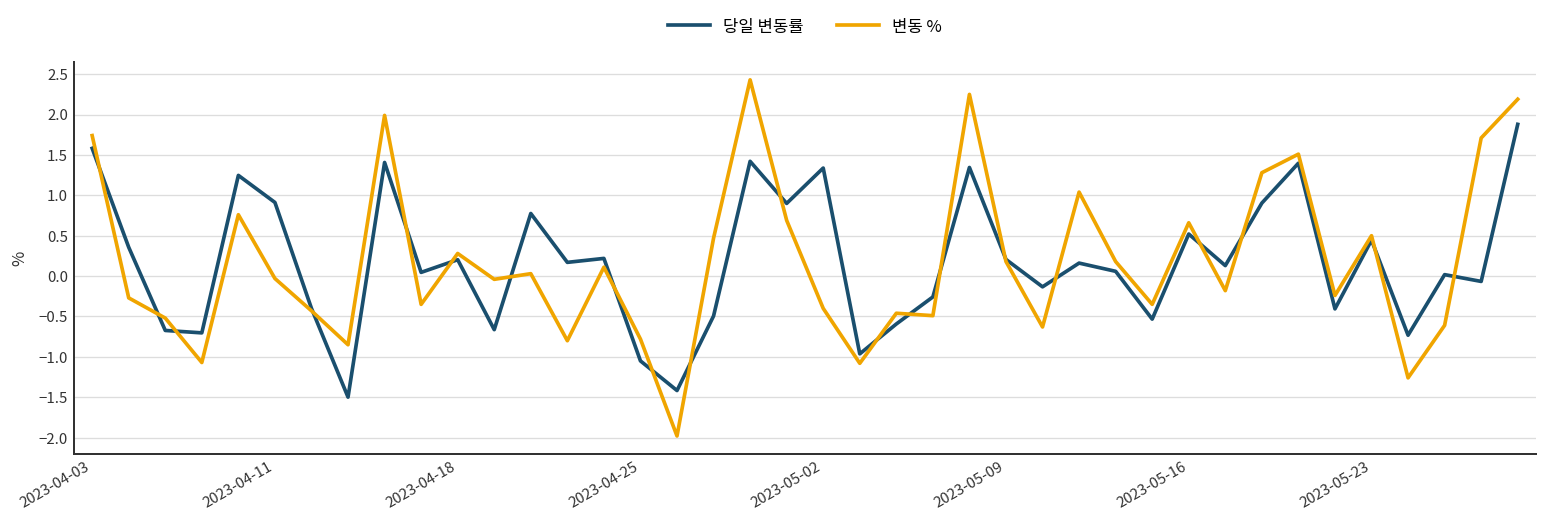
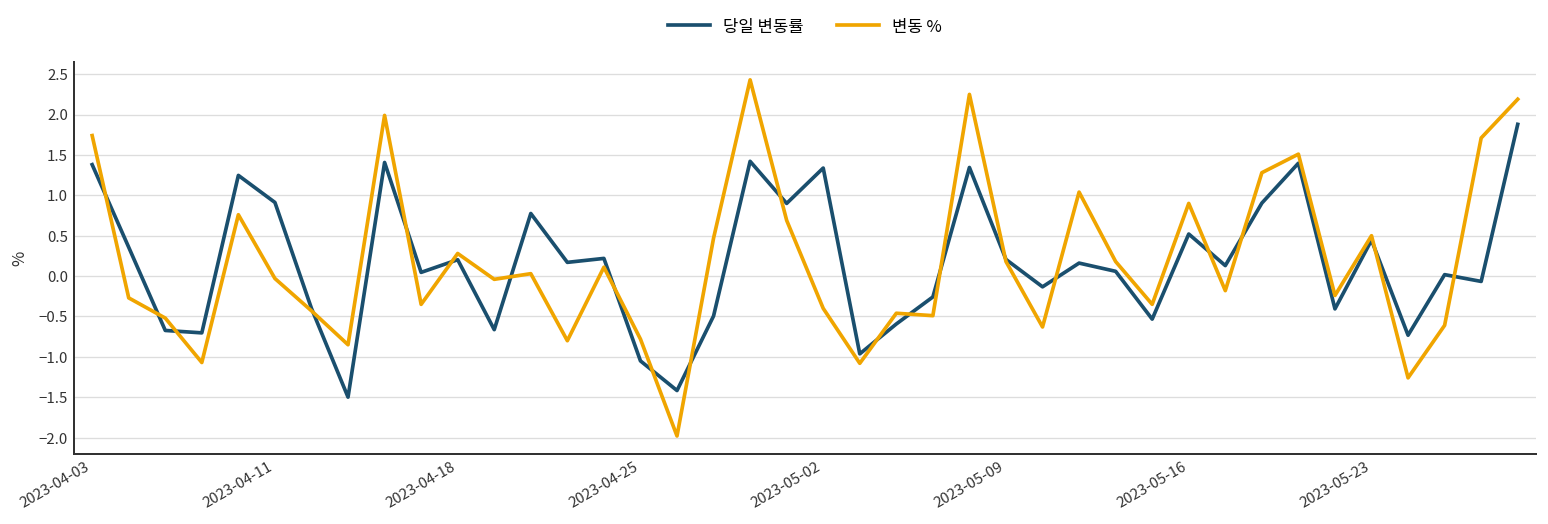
당일 변동률, 2023-04-03: 1.6 -> 1.4
변동 %, 2023-05-16: 0.7 -> 0.9
